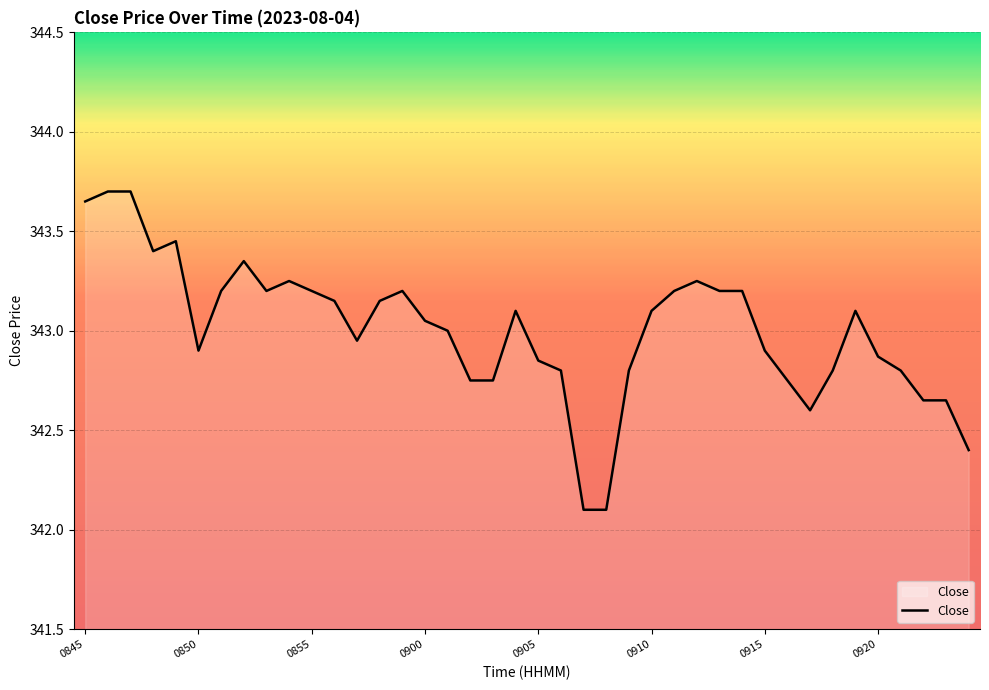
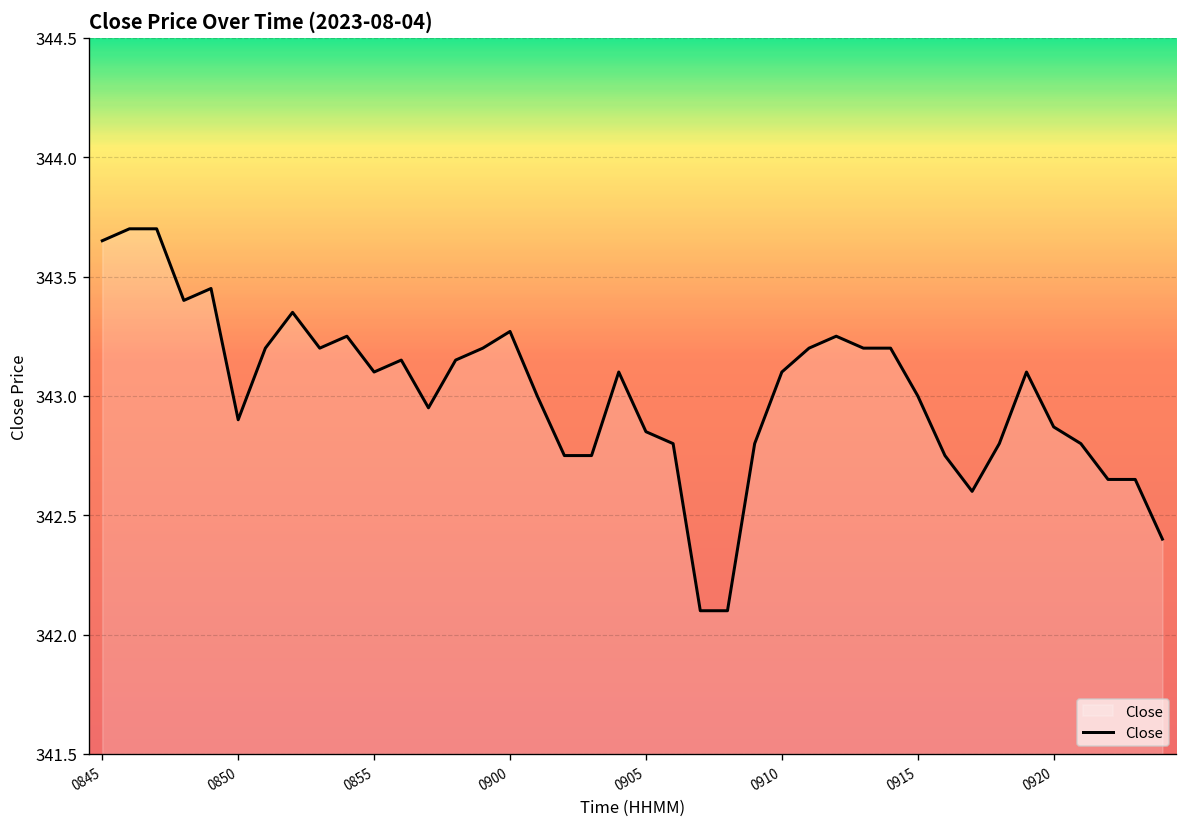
0855: 343.2 -> 343.1
0900: 343.05 -> 343.27
0915: 342.9 -> 343.0
